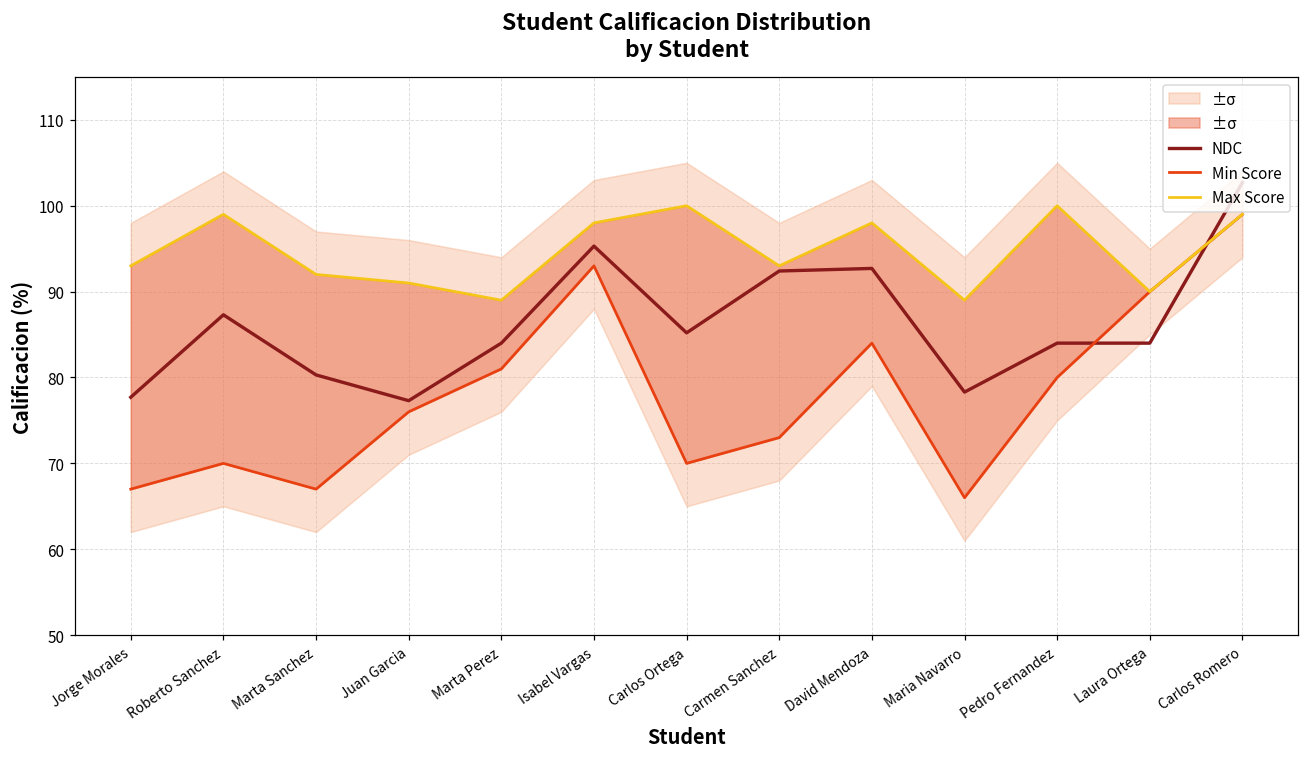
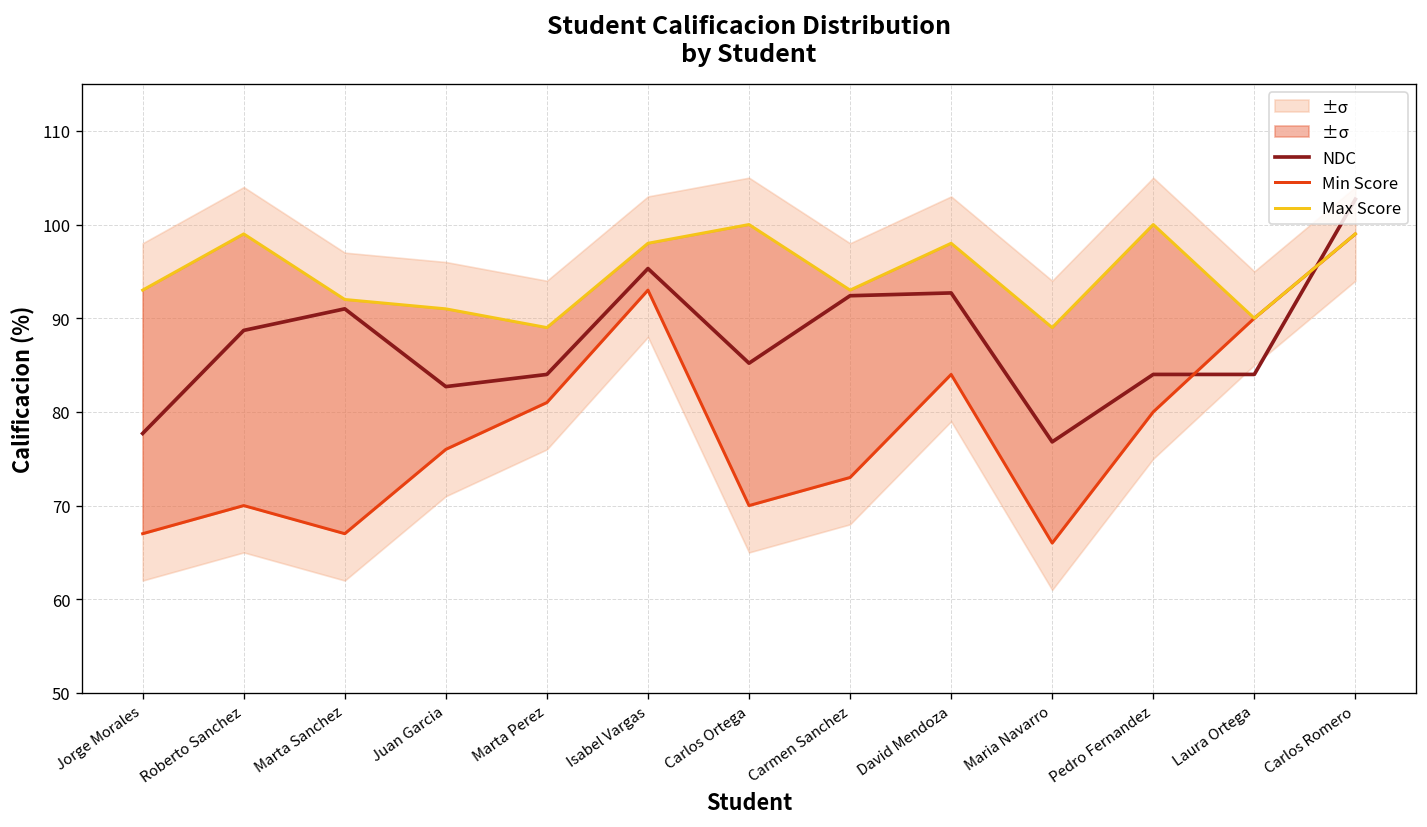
NDC, Roberto Sanchez: 87 -> 89
NDC, Marta Sanchez: 80 -> 91
NDC, Juan Garcia: 77 -> 83
NDC, Maria Navarro: 78 -> 77
